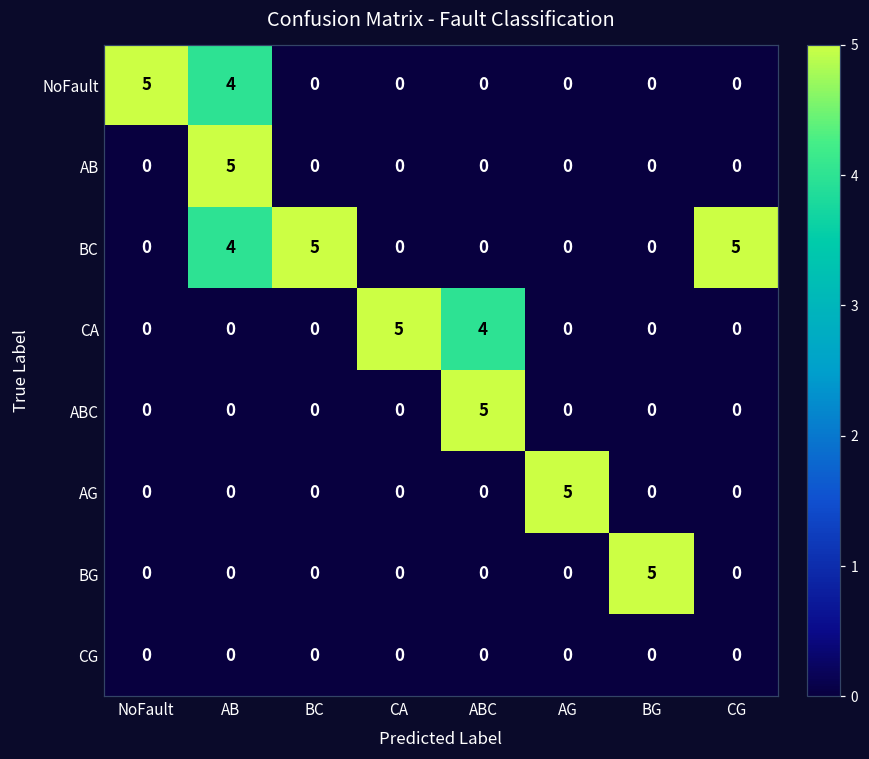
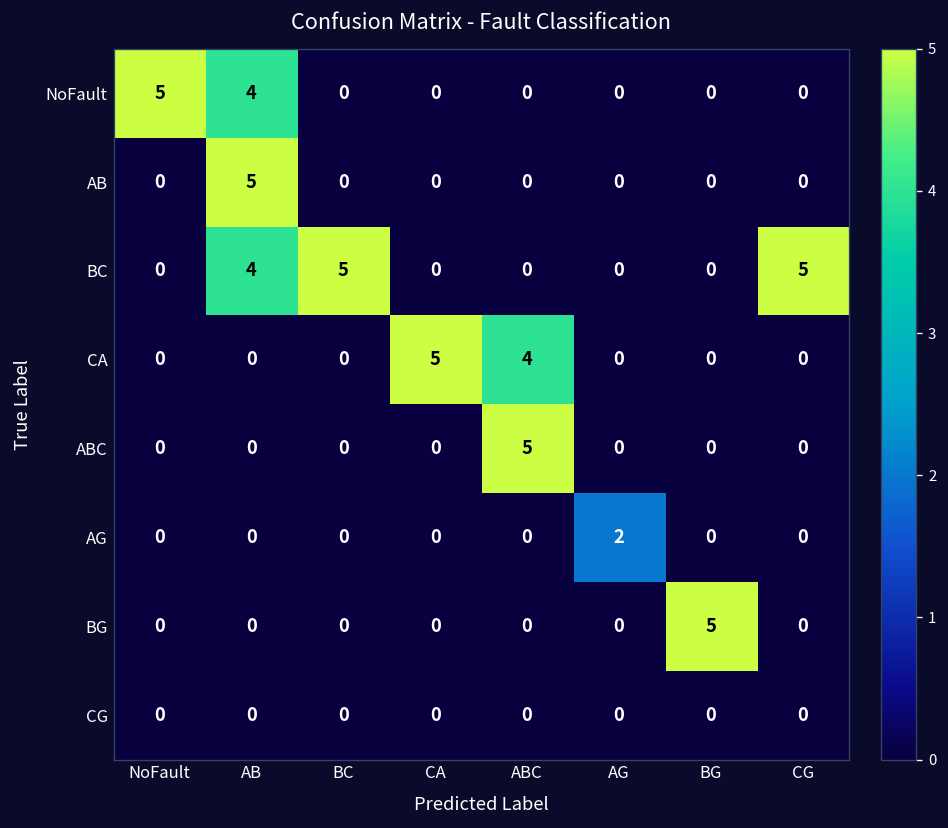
AG, AG: 5 -> 2
